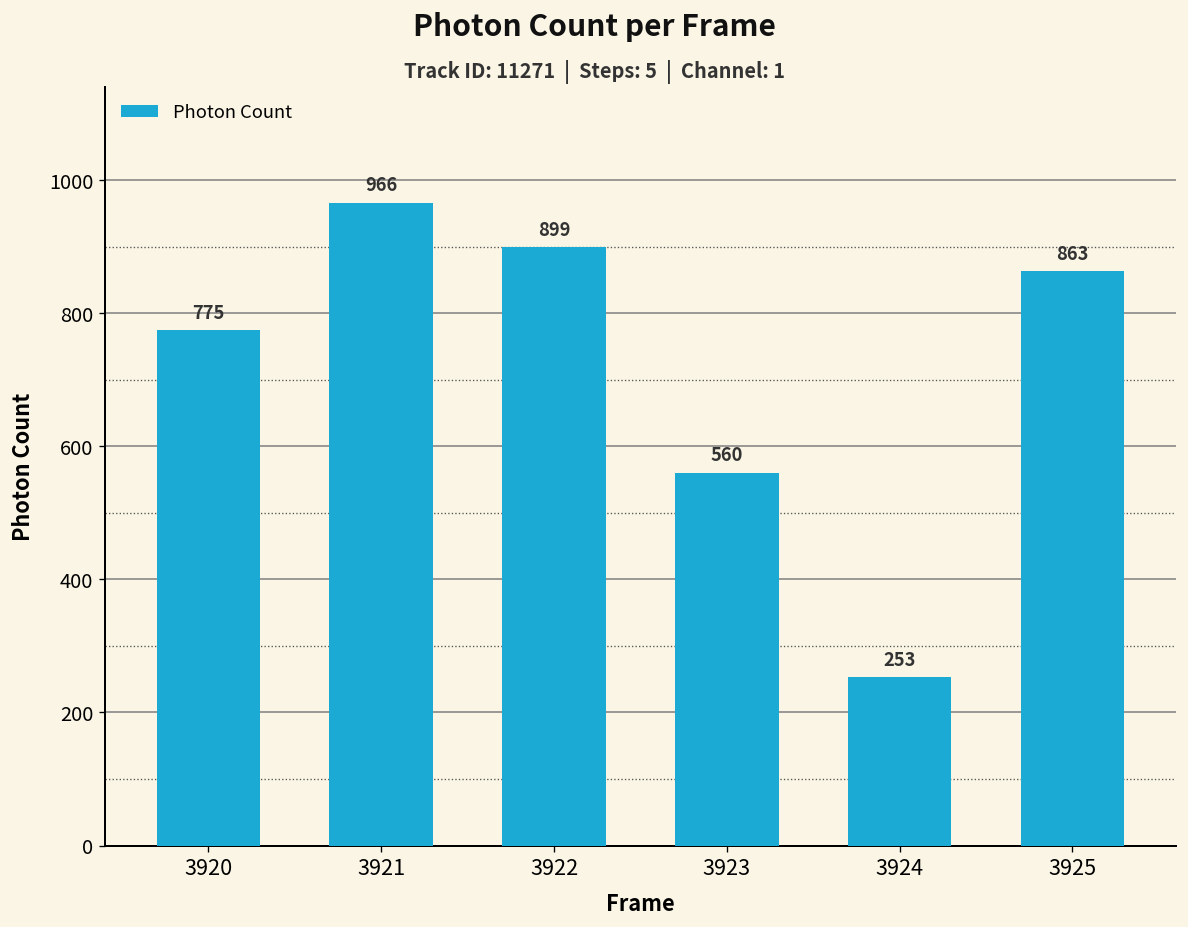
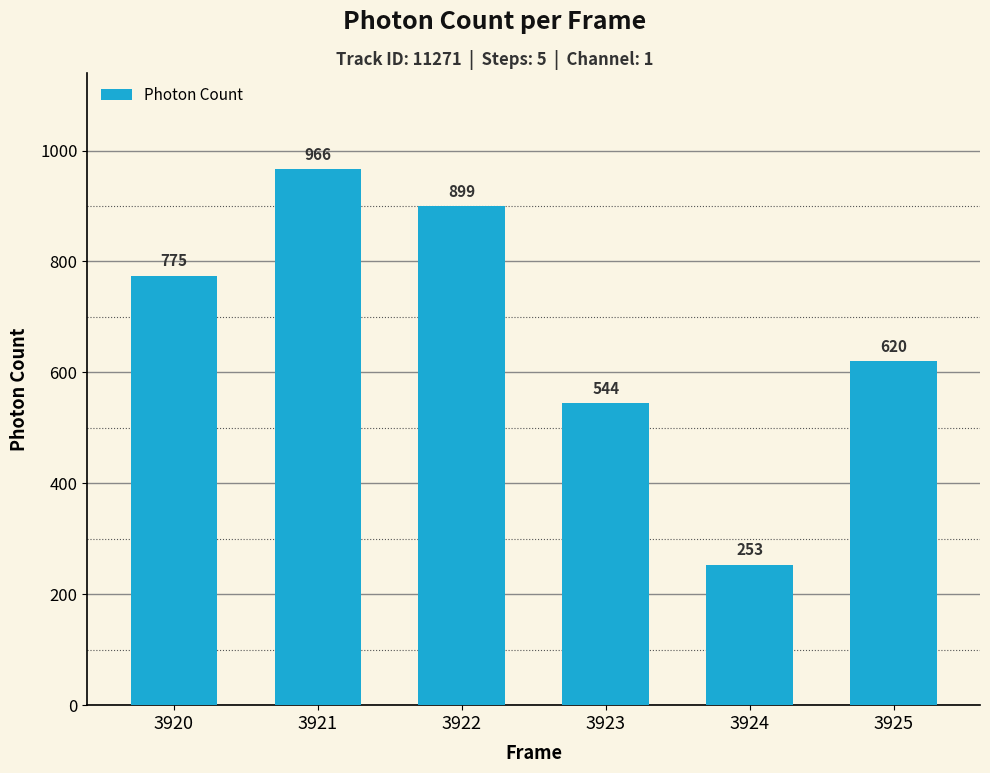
3923: 560 -> 544
3925: 863 -> 620
